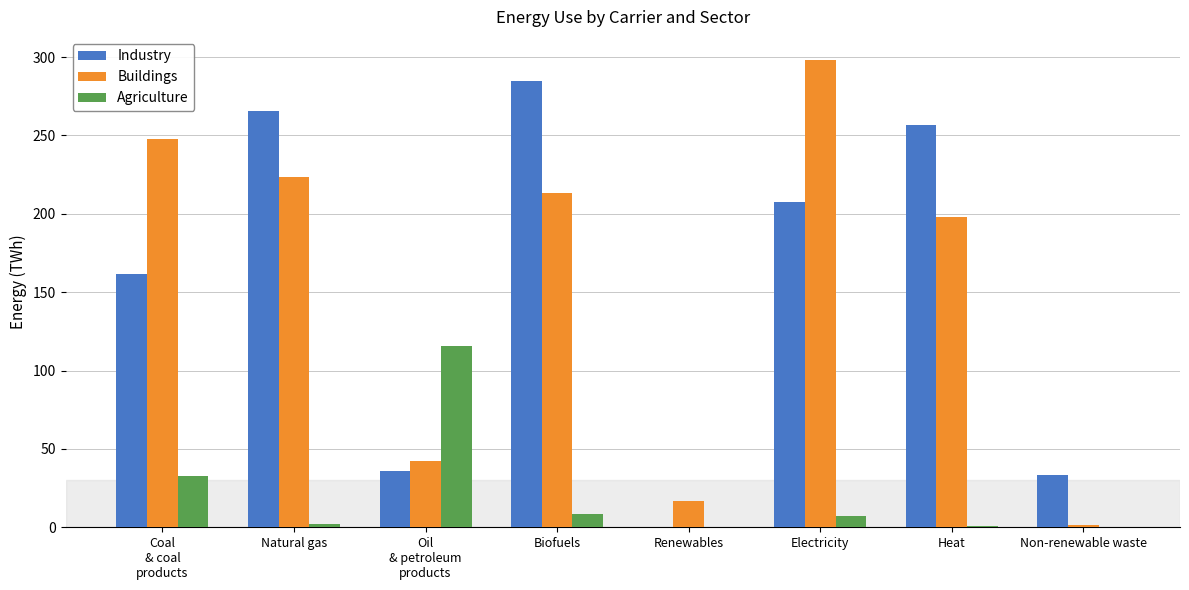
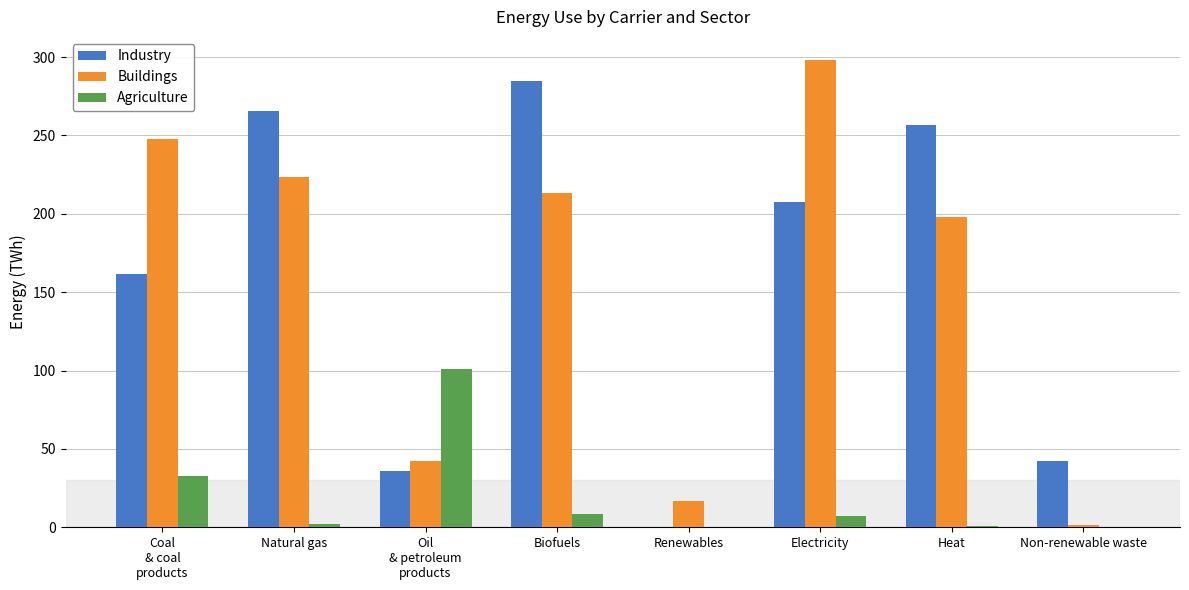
Agriculture, Oil & petroleum products: 116 -> 101
Industry, Non-renewable waste: 33 -> 42
